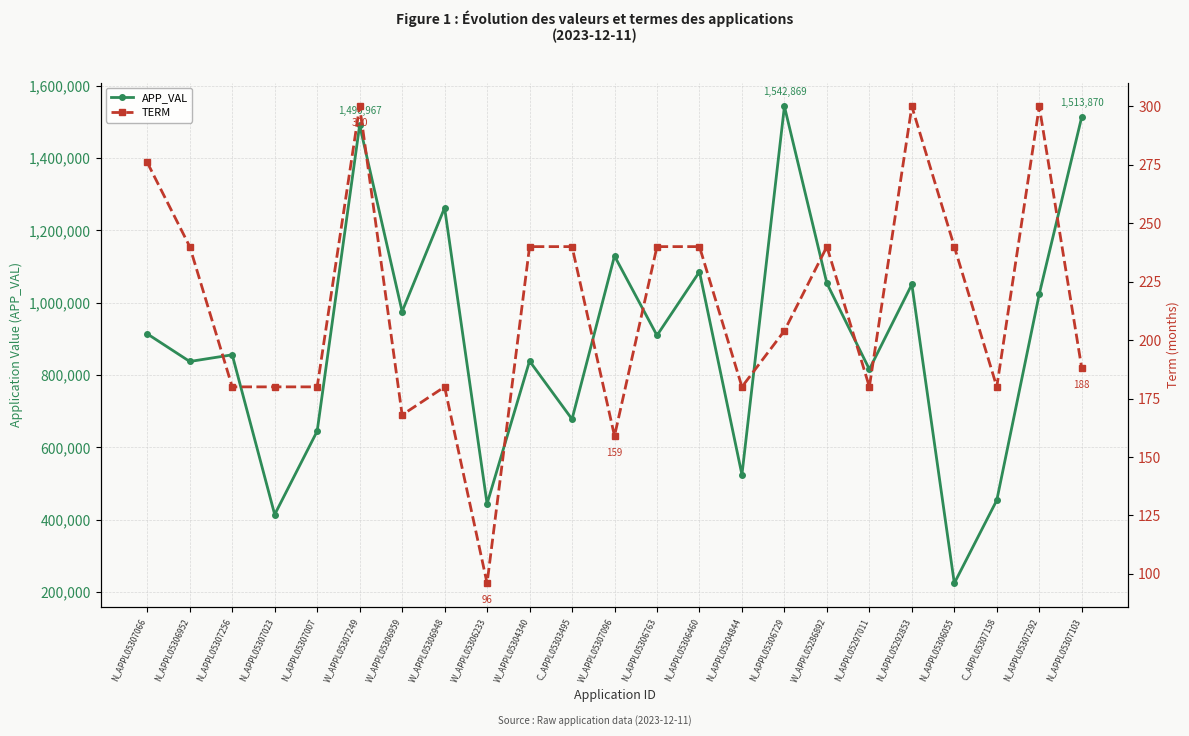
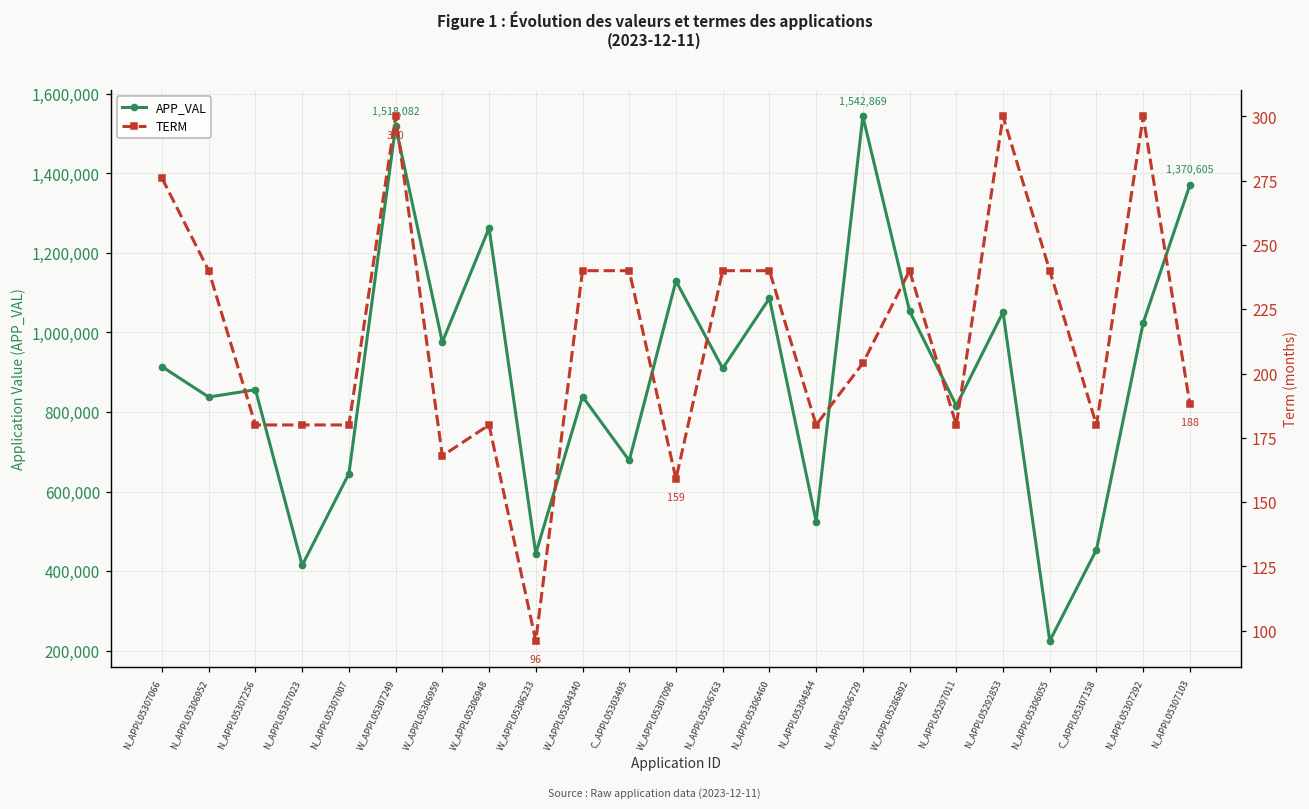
APP_VAL, W_APPL05307249: 1,490,967 -> 1,518,082
APP_VAL, N_APPL05307103: 1,513,870 -> 1,370,605
